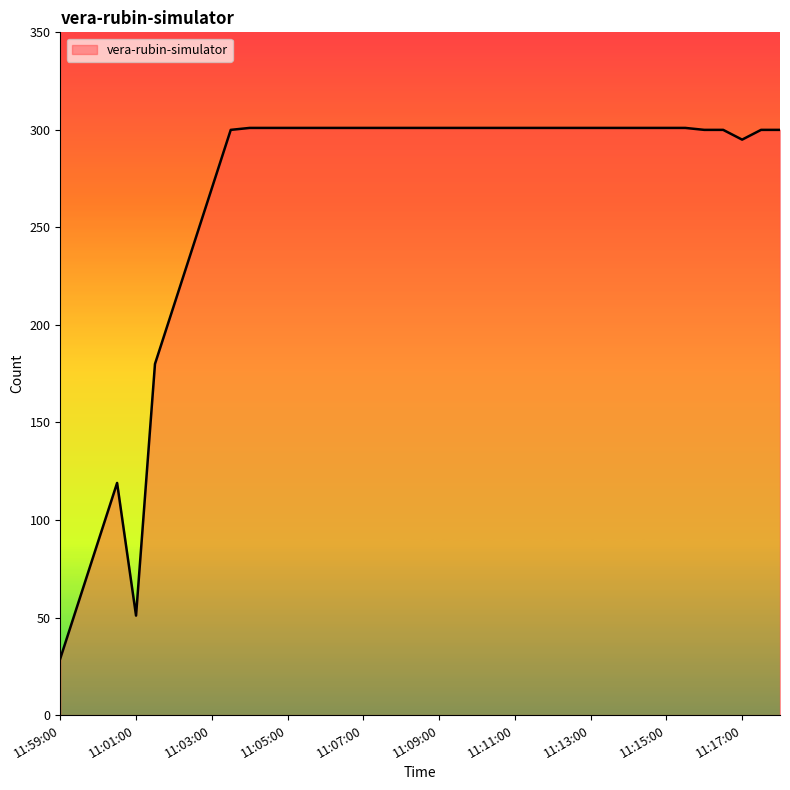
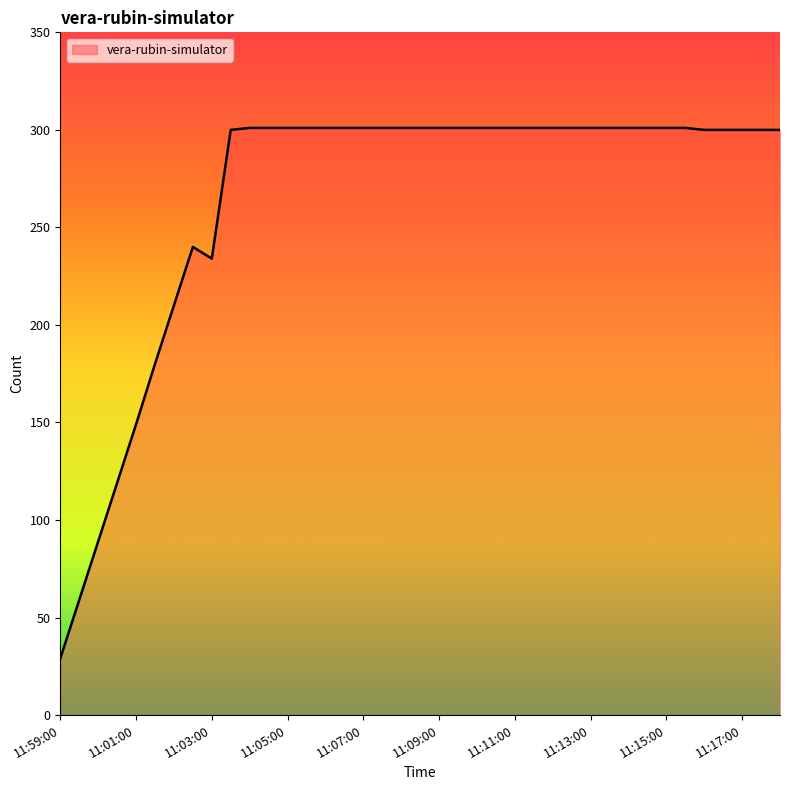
11:01:00: 51 -> 149
11:03:00: 270 -> 234
11:17:00: 295 -> 300
